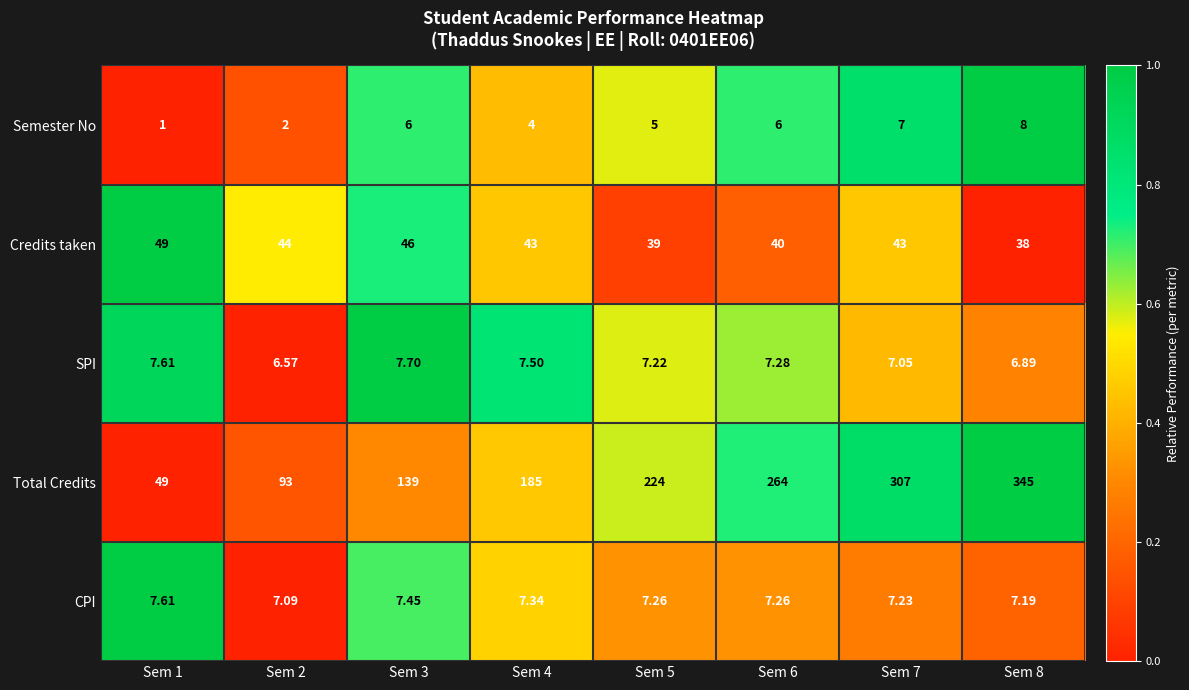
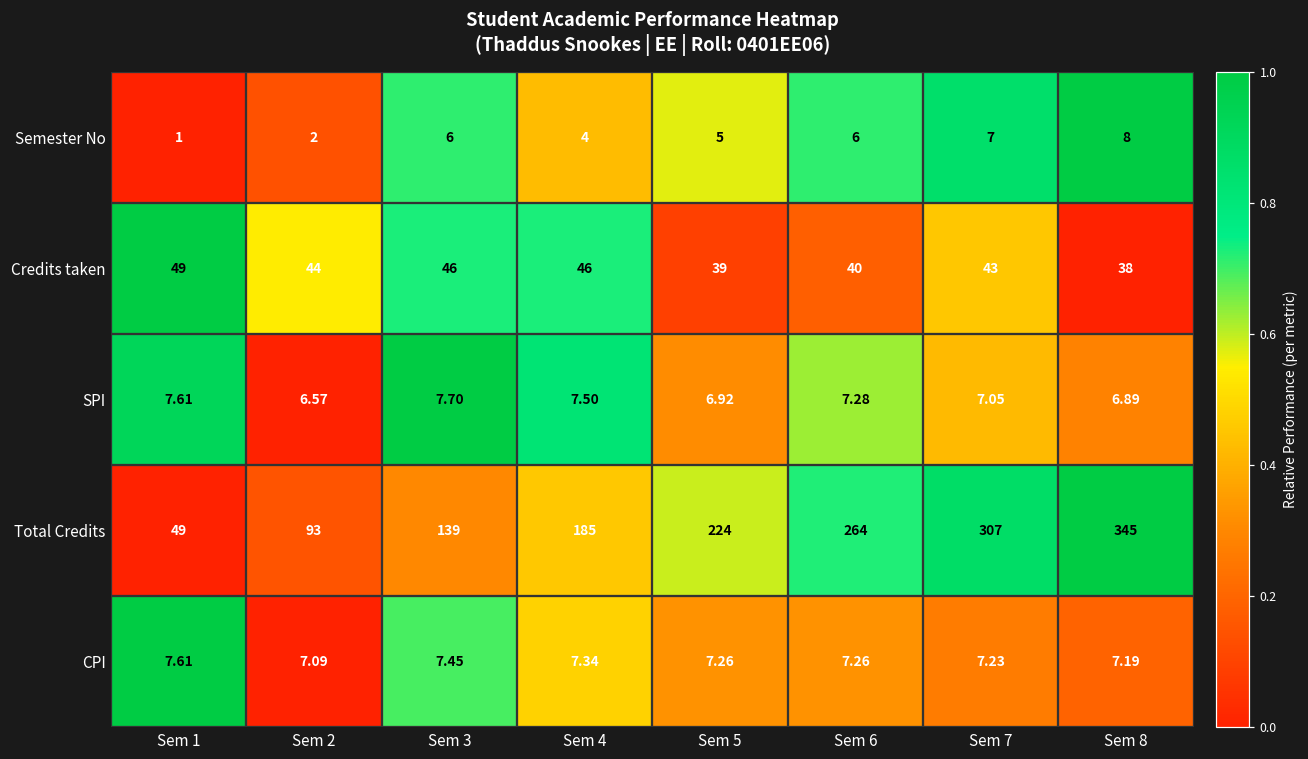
Credits taken, Sem 4: 43 -> 46
SPI, Sem 5: 7.22 -> 6.92
